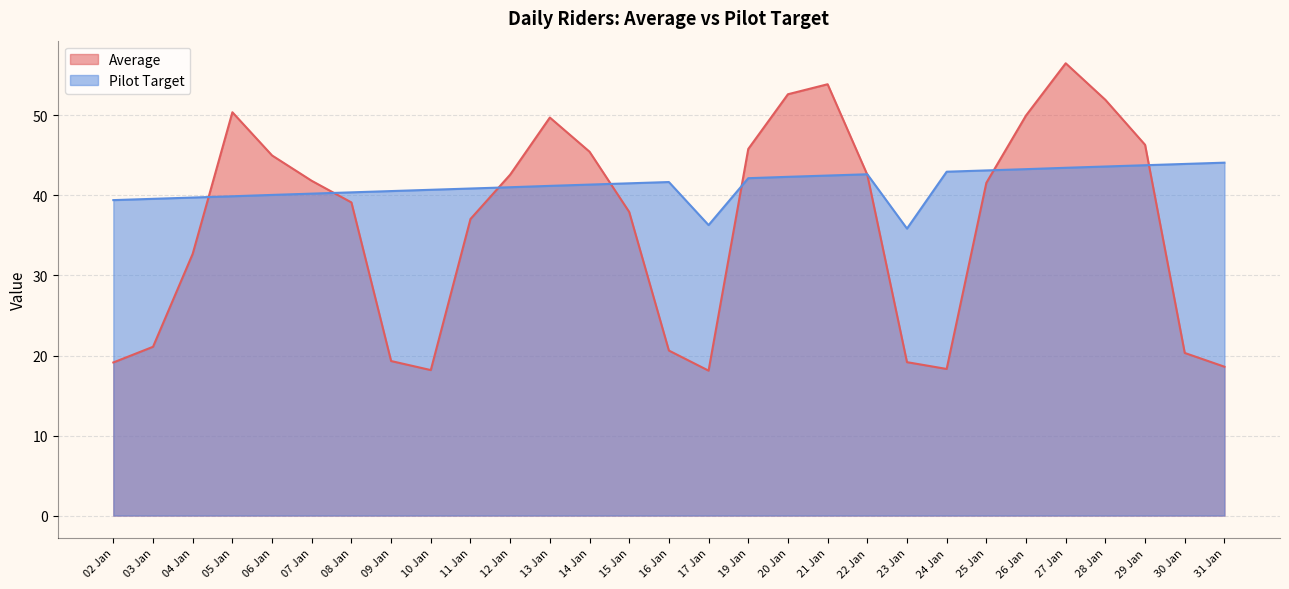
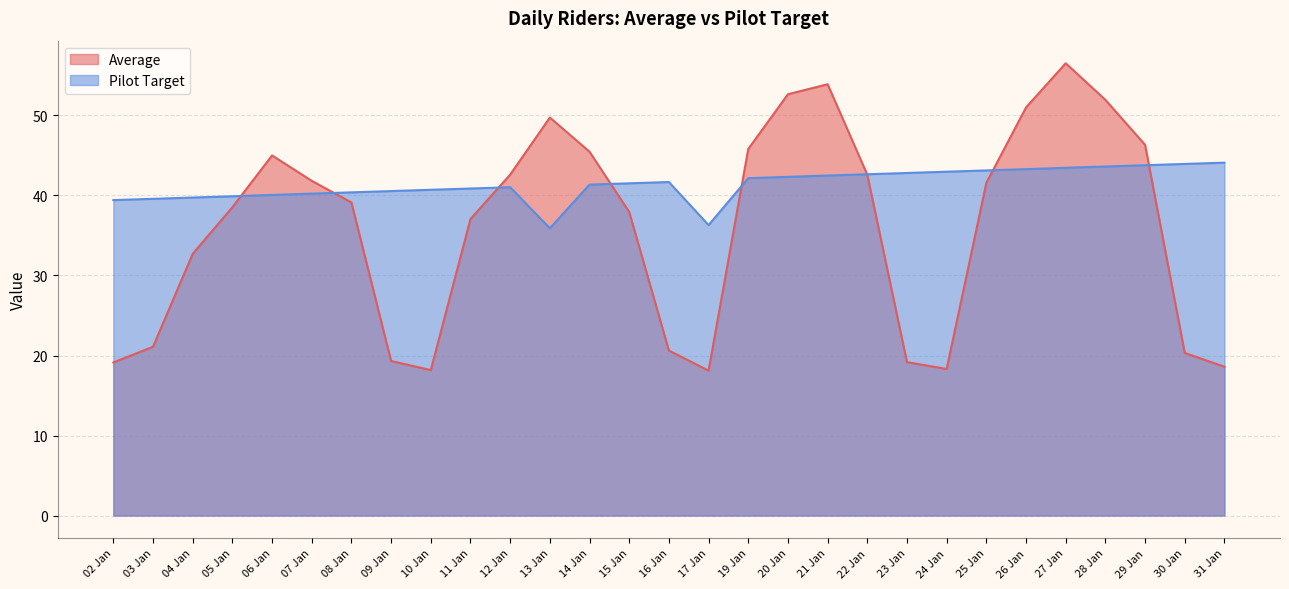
Average, 05 Jan: 50 -> 39
Pilot Target, 13 Jan: 41 -> 36
Pilot Target, 23 Jan: 36 -> 43
Average, 26 Jan: 50 -> 51
